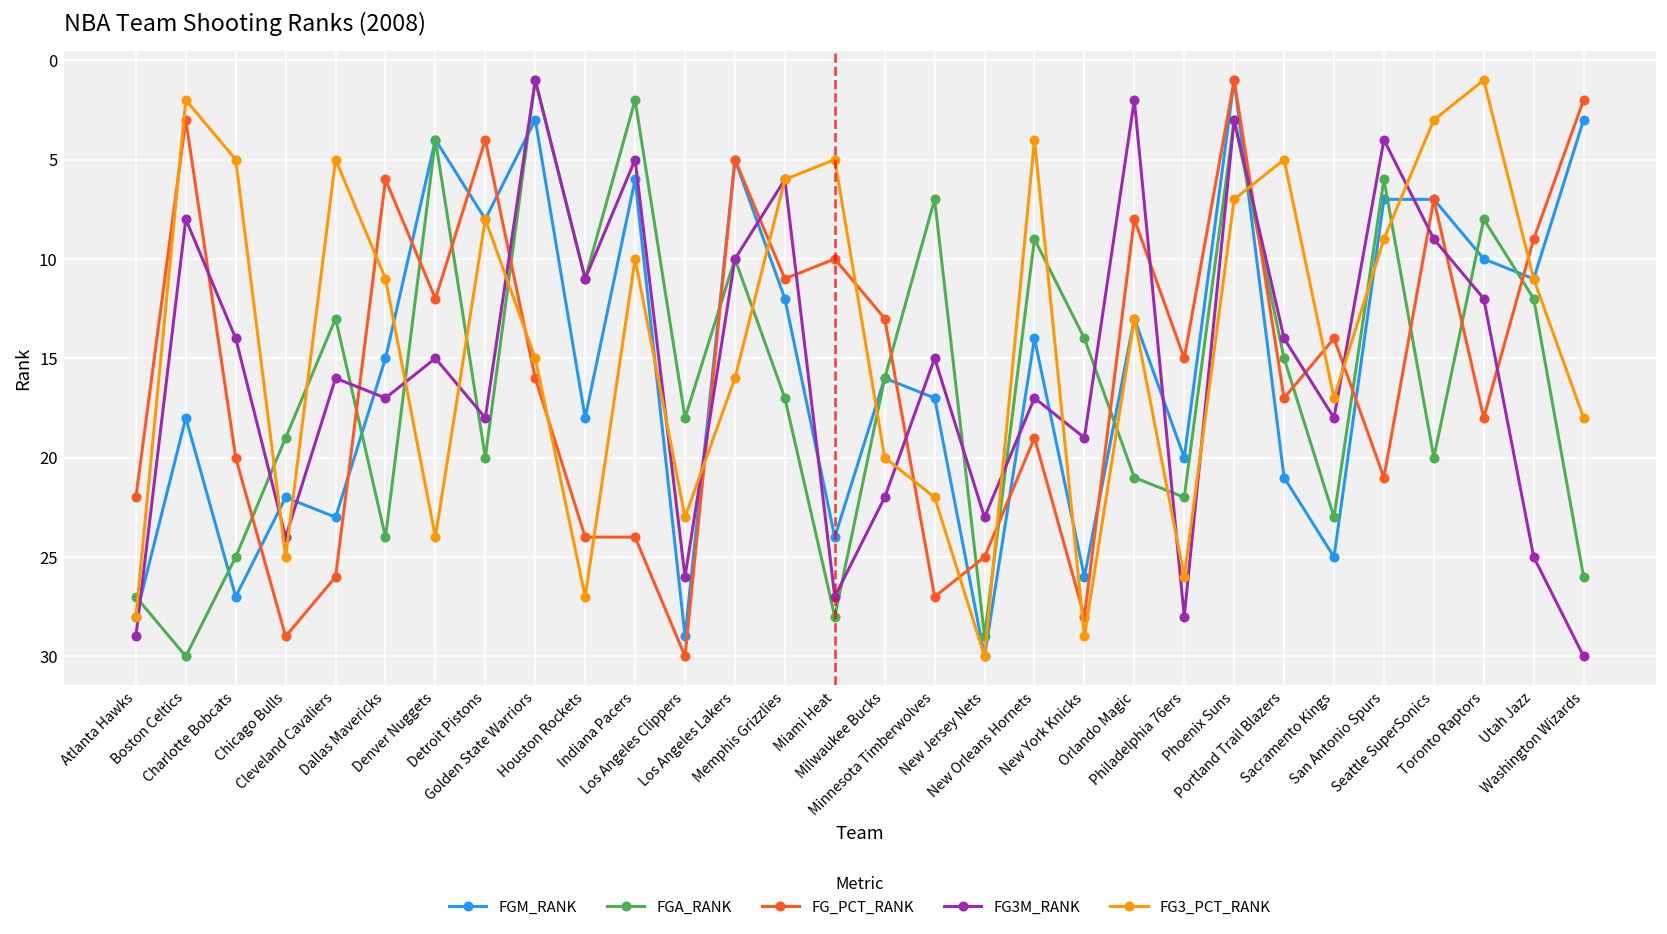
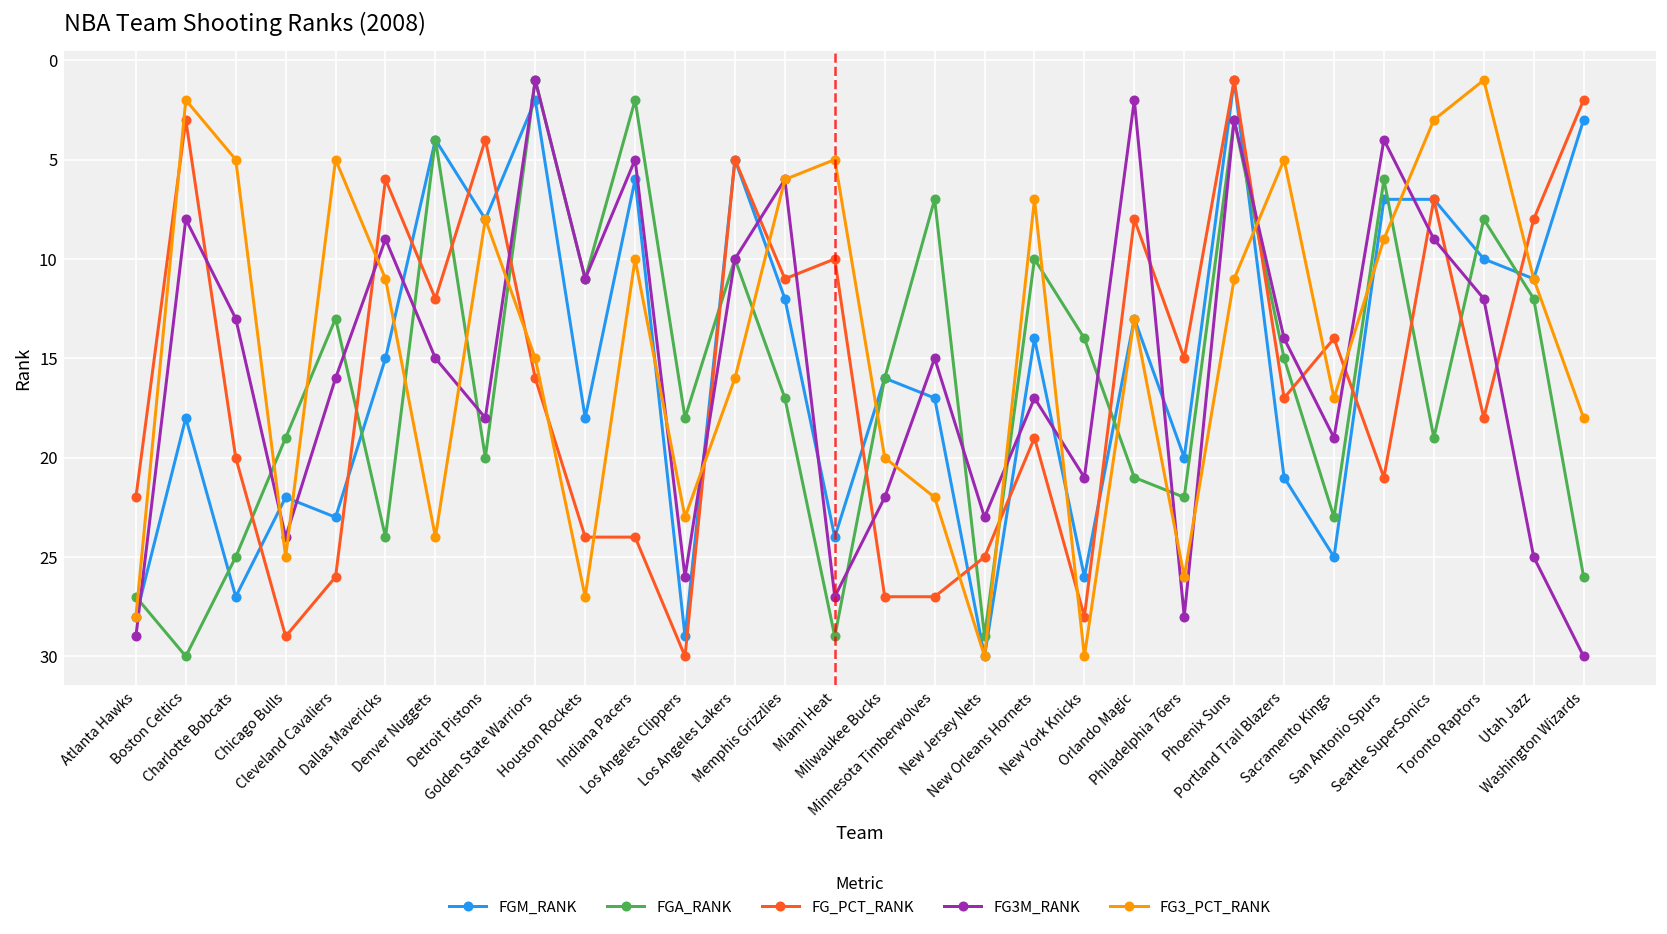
FG3M_RANK, Charlotte Bobcats: 14 -> 13
FG3M_RANK, Dallas Mavericks: 17 -> 9
FGM_RANK, Golden State Warriors: 3 -> 2
FGA_RANK, Miami Heat: 28 -> 29
FG_PCT_RANK, Milwaukee Bucks: 13 -> 27
FGA_RANK, New Orleans Hornets: 9 -> 10
FG3_PCT_RANK, New Orleans Hornets: 4 -> 7
FG3M_RANK, New York Knicks: 19 -> 21
FG3_PCT_RANK, New York Knicks: 29 -> 30
FG3_PCT_RANK, Phoenix Suns: 7 -> 11
FG3M_RANK, Sacramento Kings: 18 -> 19
FGA_RANK, Seattle SuperSonics: 20 -> 19
FG_PCT_RANK, Utah Jazz: 9 -> 8
